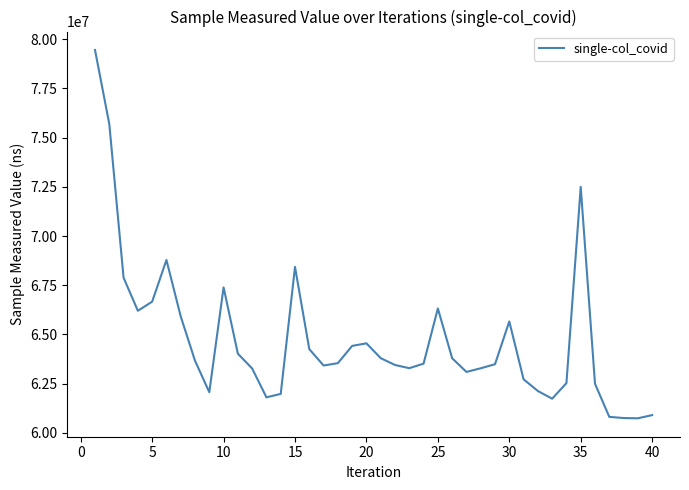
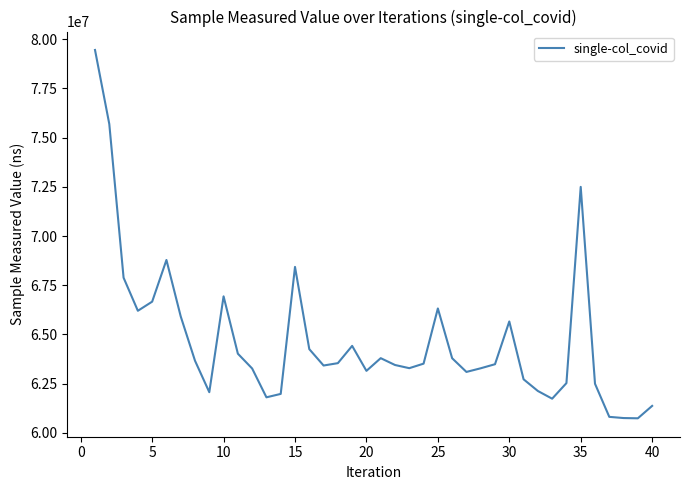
10: 67400000 -> 66900000
20: 64500000 -> 63200000
40: 60900000 -> 61400000
